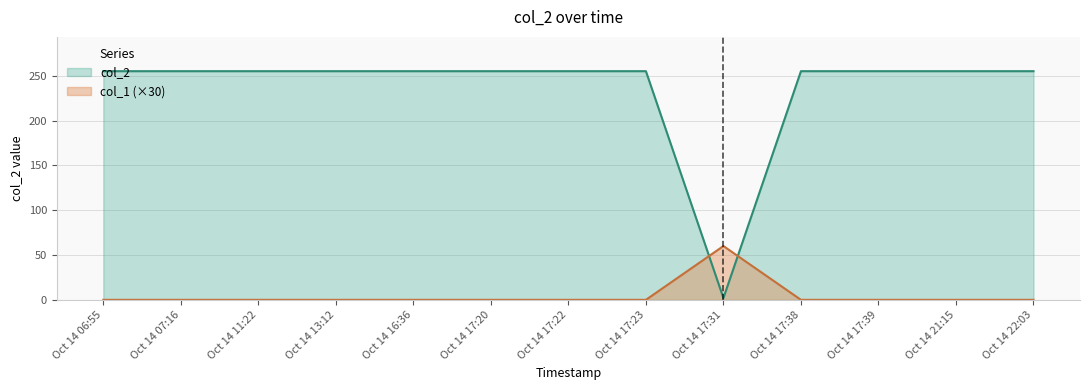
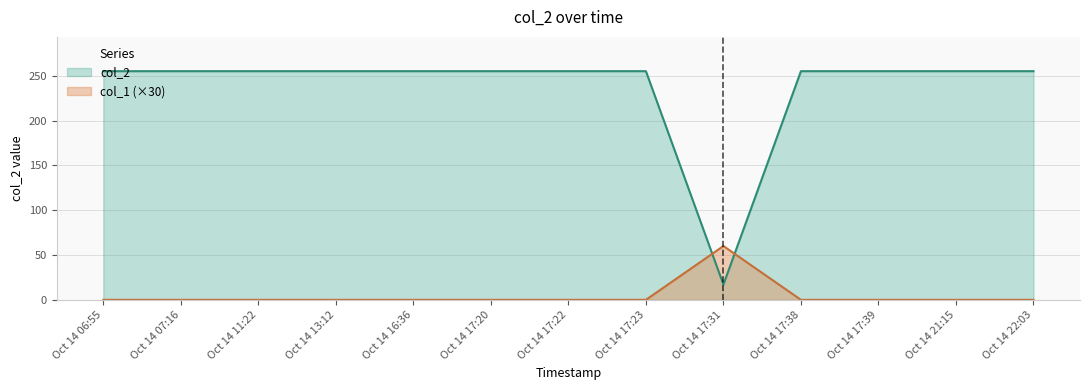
col_2, Oct 14 17:31: 0 -> 20
